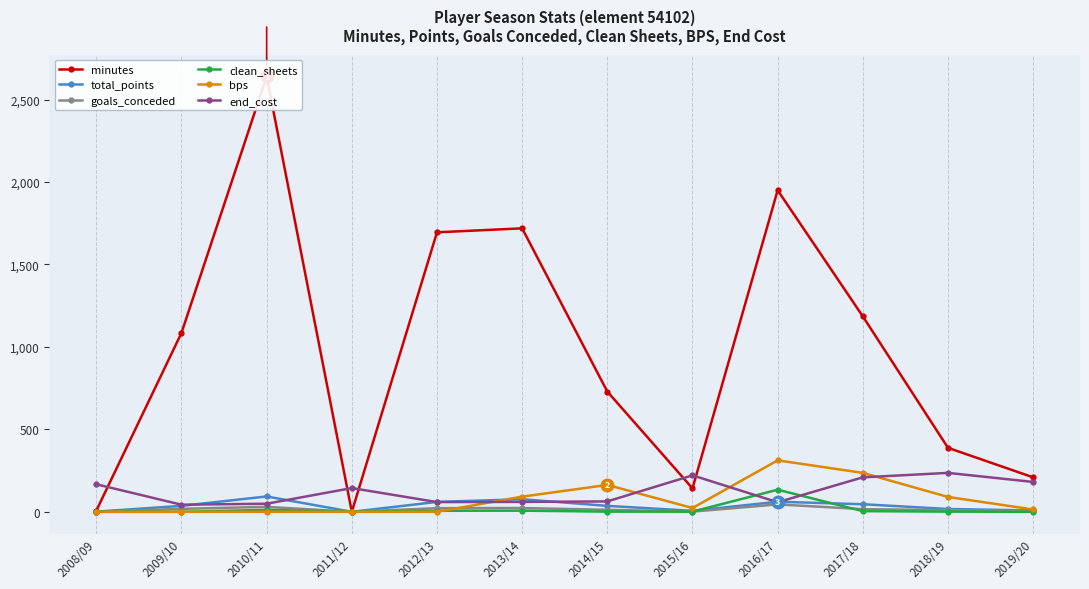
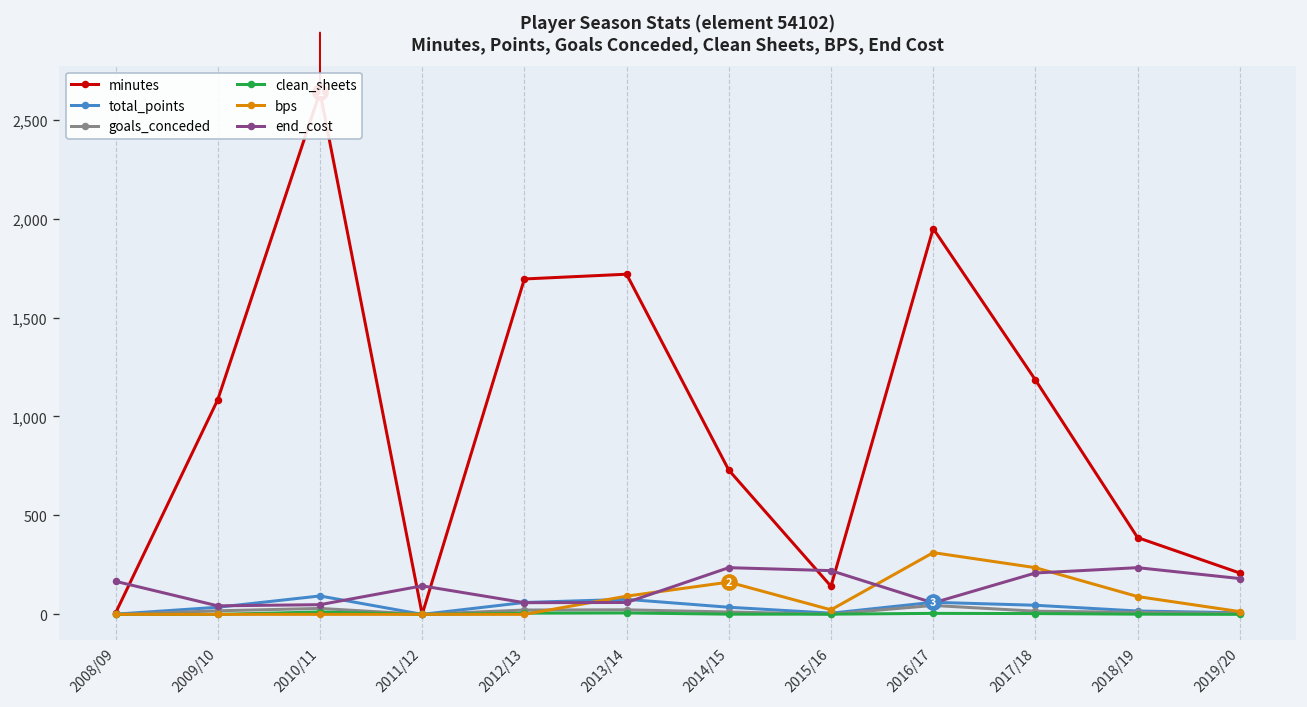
end_cost, 2014/15: 60 -> 240
clean_sheets, 2016/17: 130 -> 10
